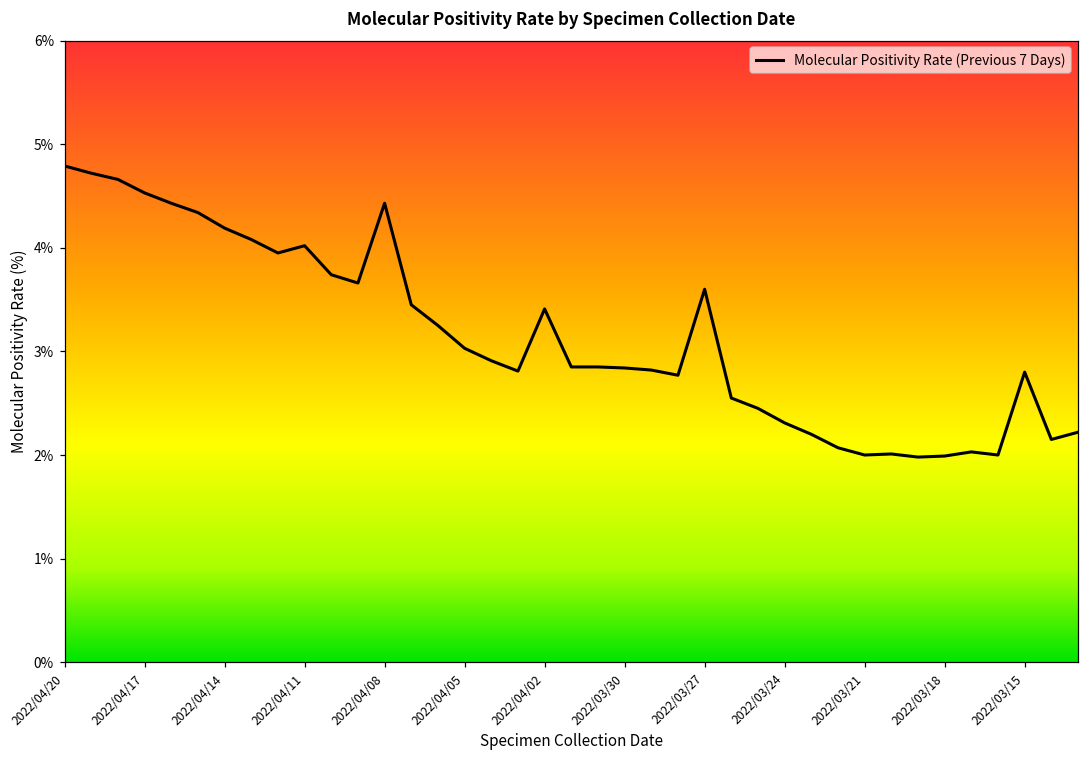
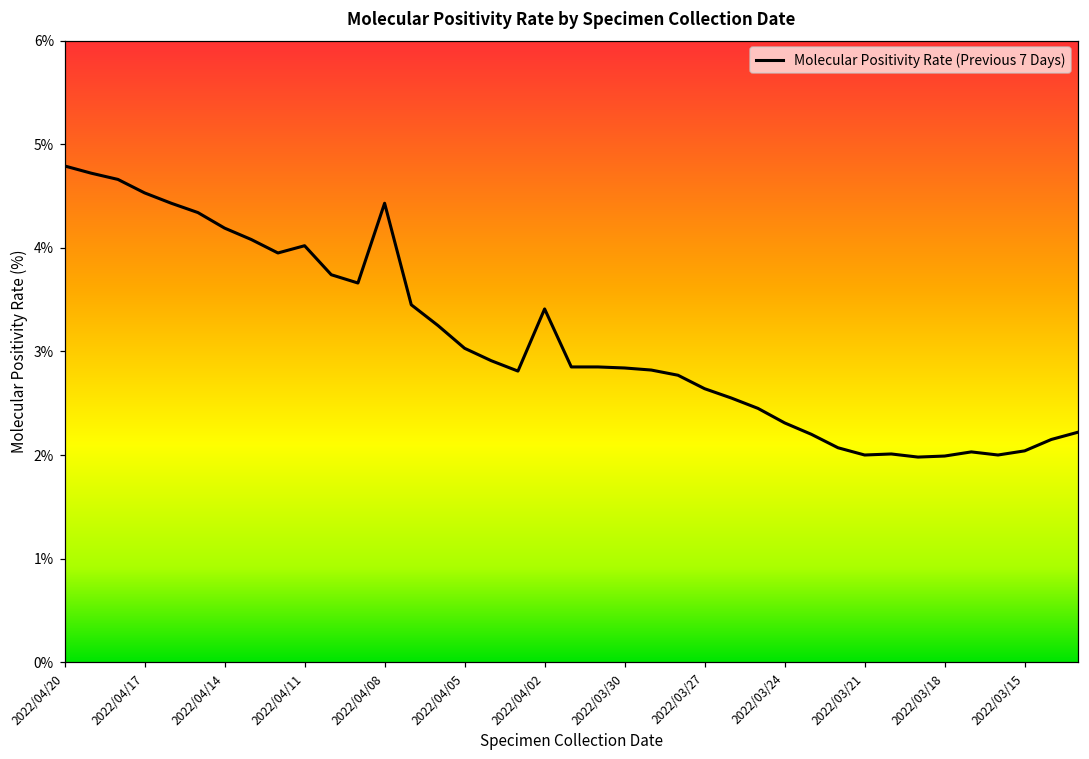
2022/03/27: 3.6% -> 2.6%
2022/03/15: 2.8% -> 2.0%
